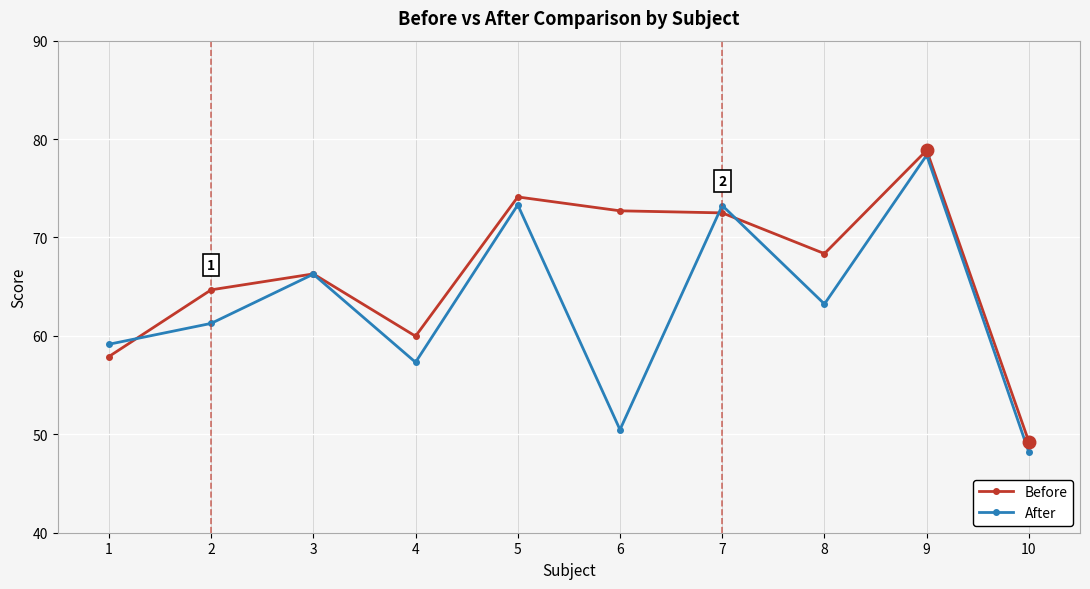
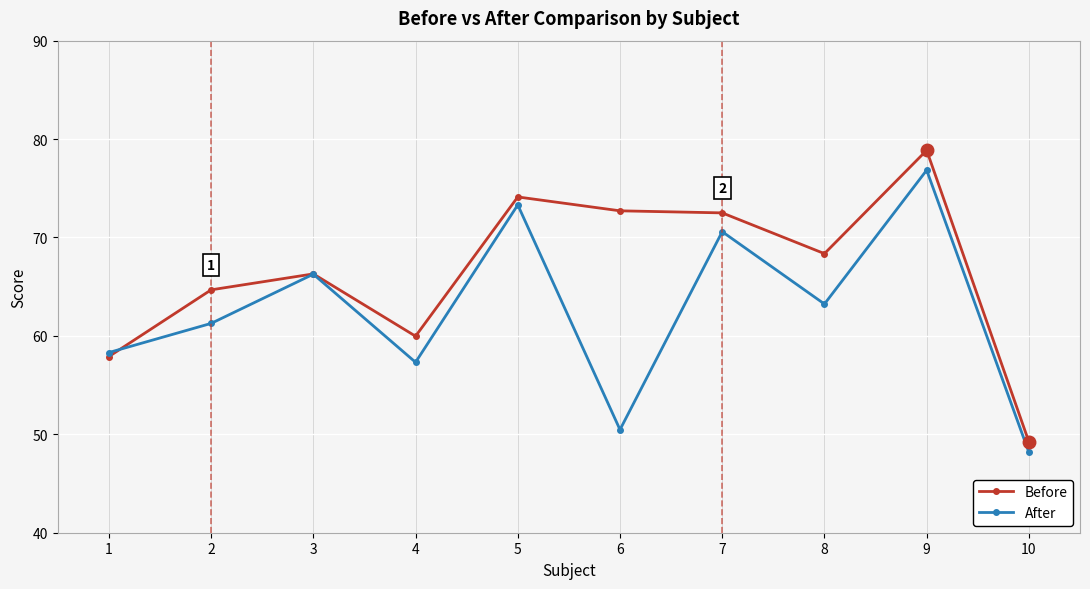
After, 1: 59 -> 58
After, 7: 73 -> 71
After, 9: 78 -> 77
